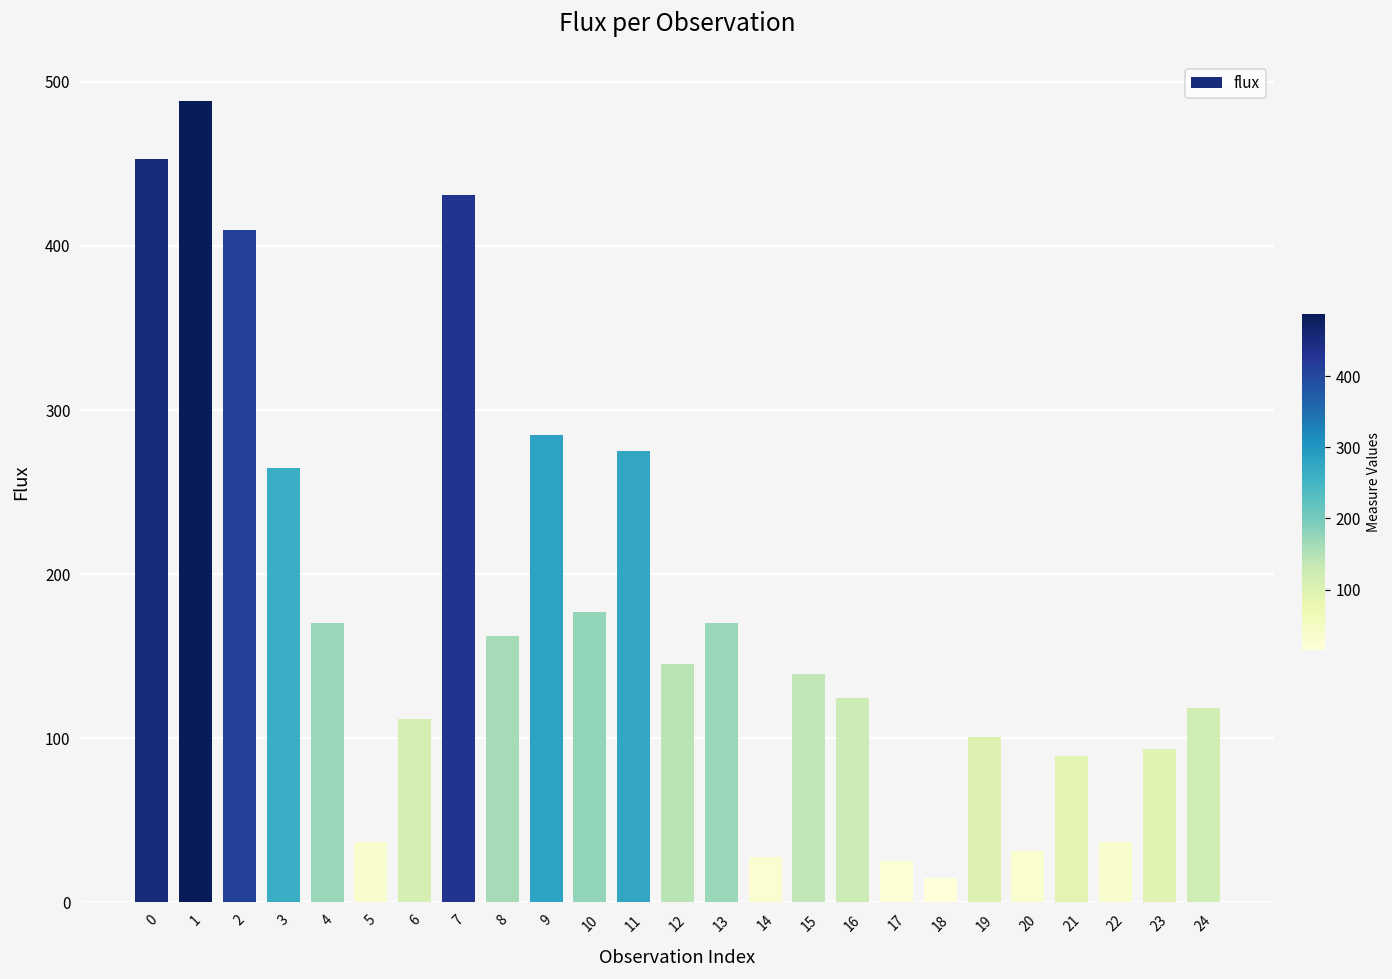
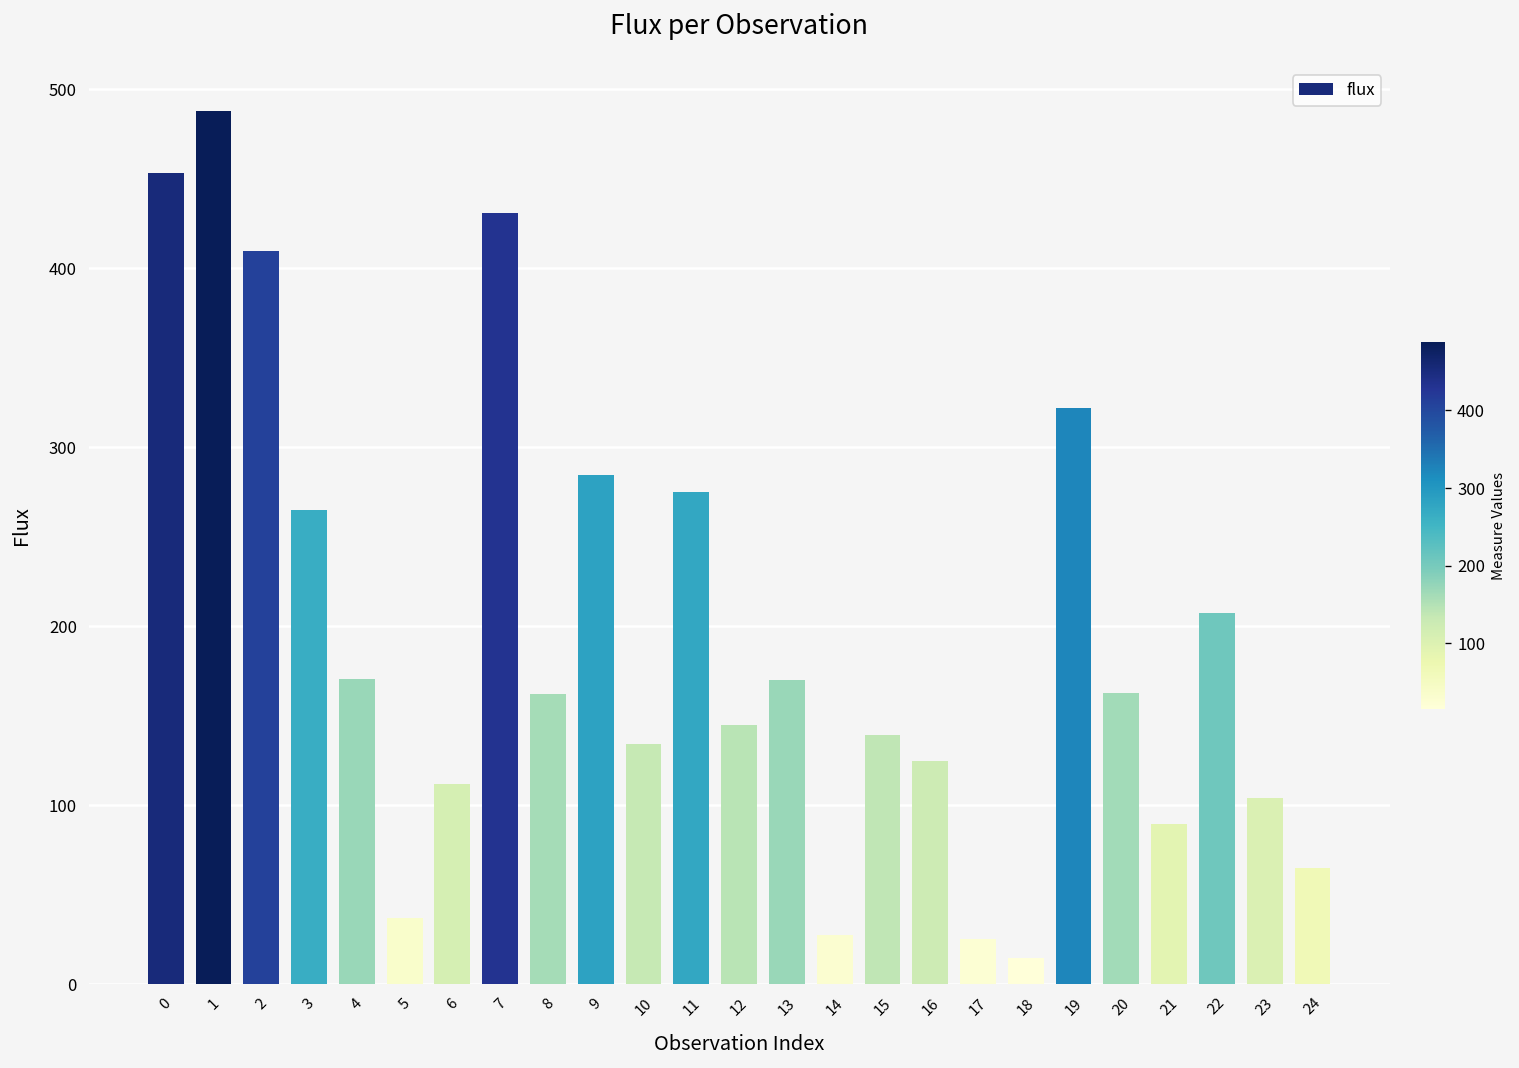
10: 177 -> 134
19: 101 -> 322
20: 32 -> 163
22: 37 -> 207
23: 93 -> 104
24: 118 -> 65
